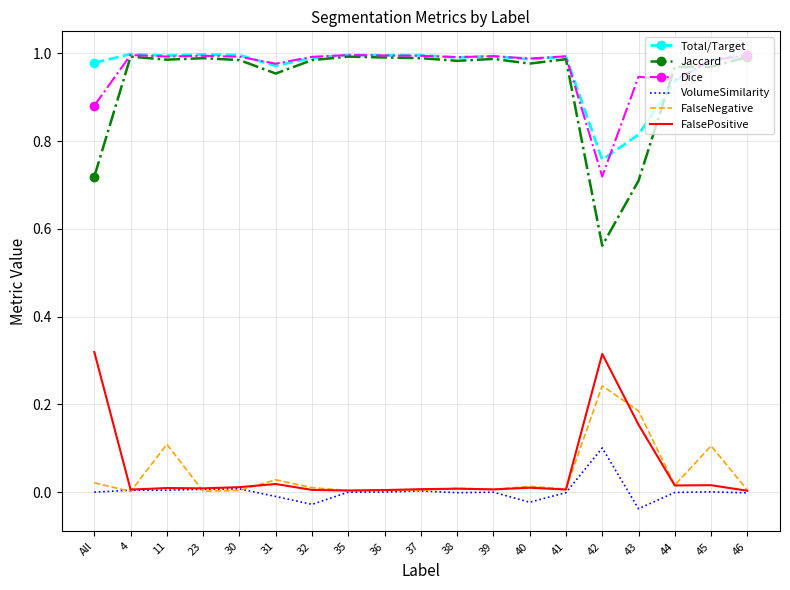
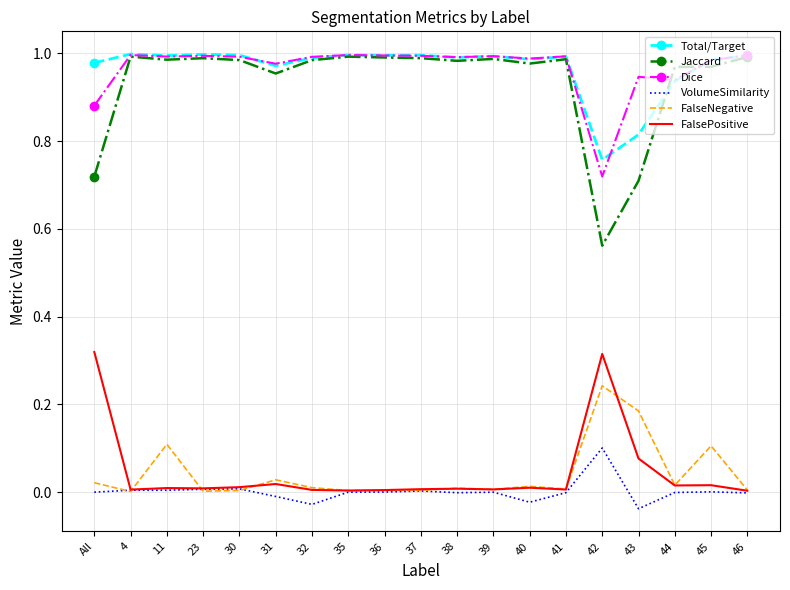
FalsePositive, 43: 0.15 -> 0.08
